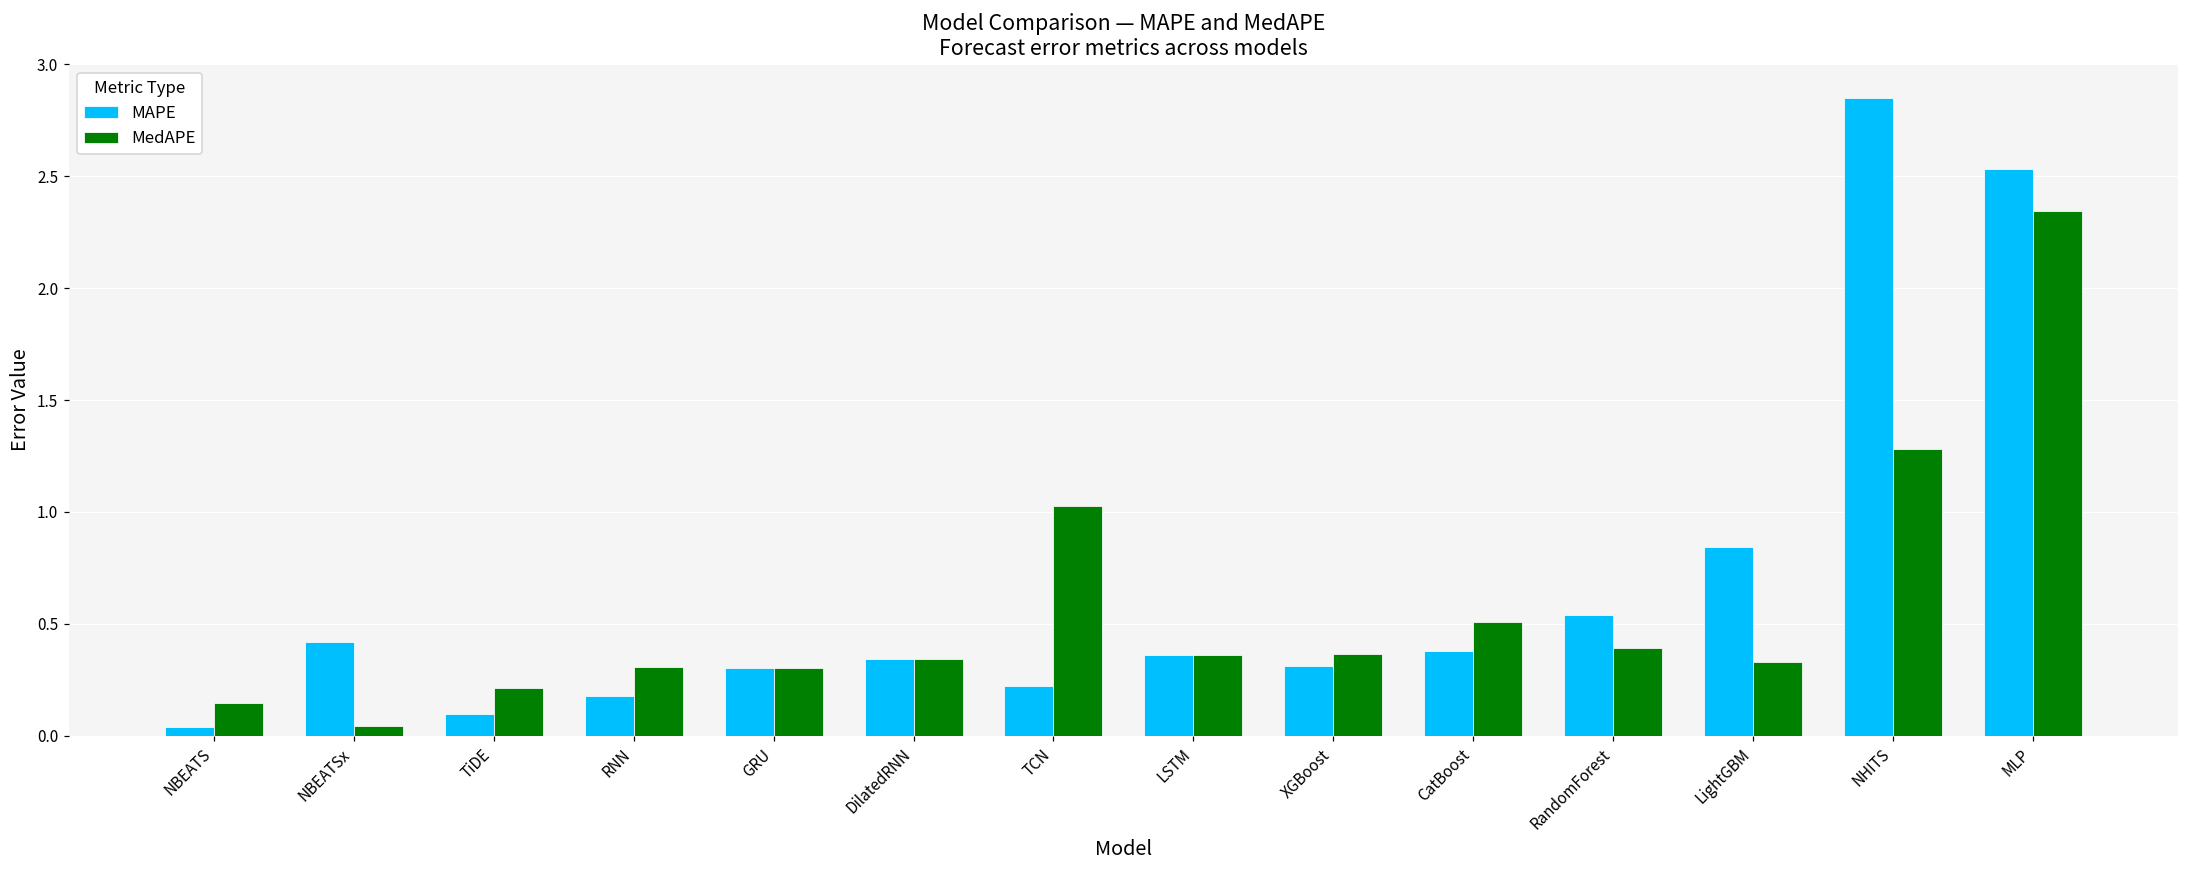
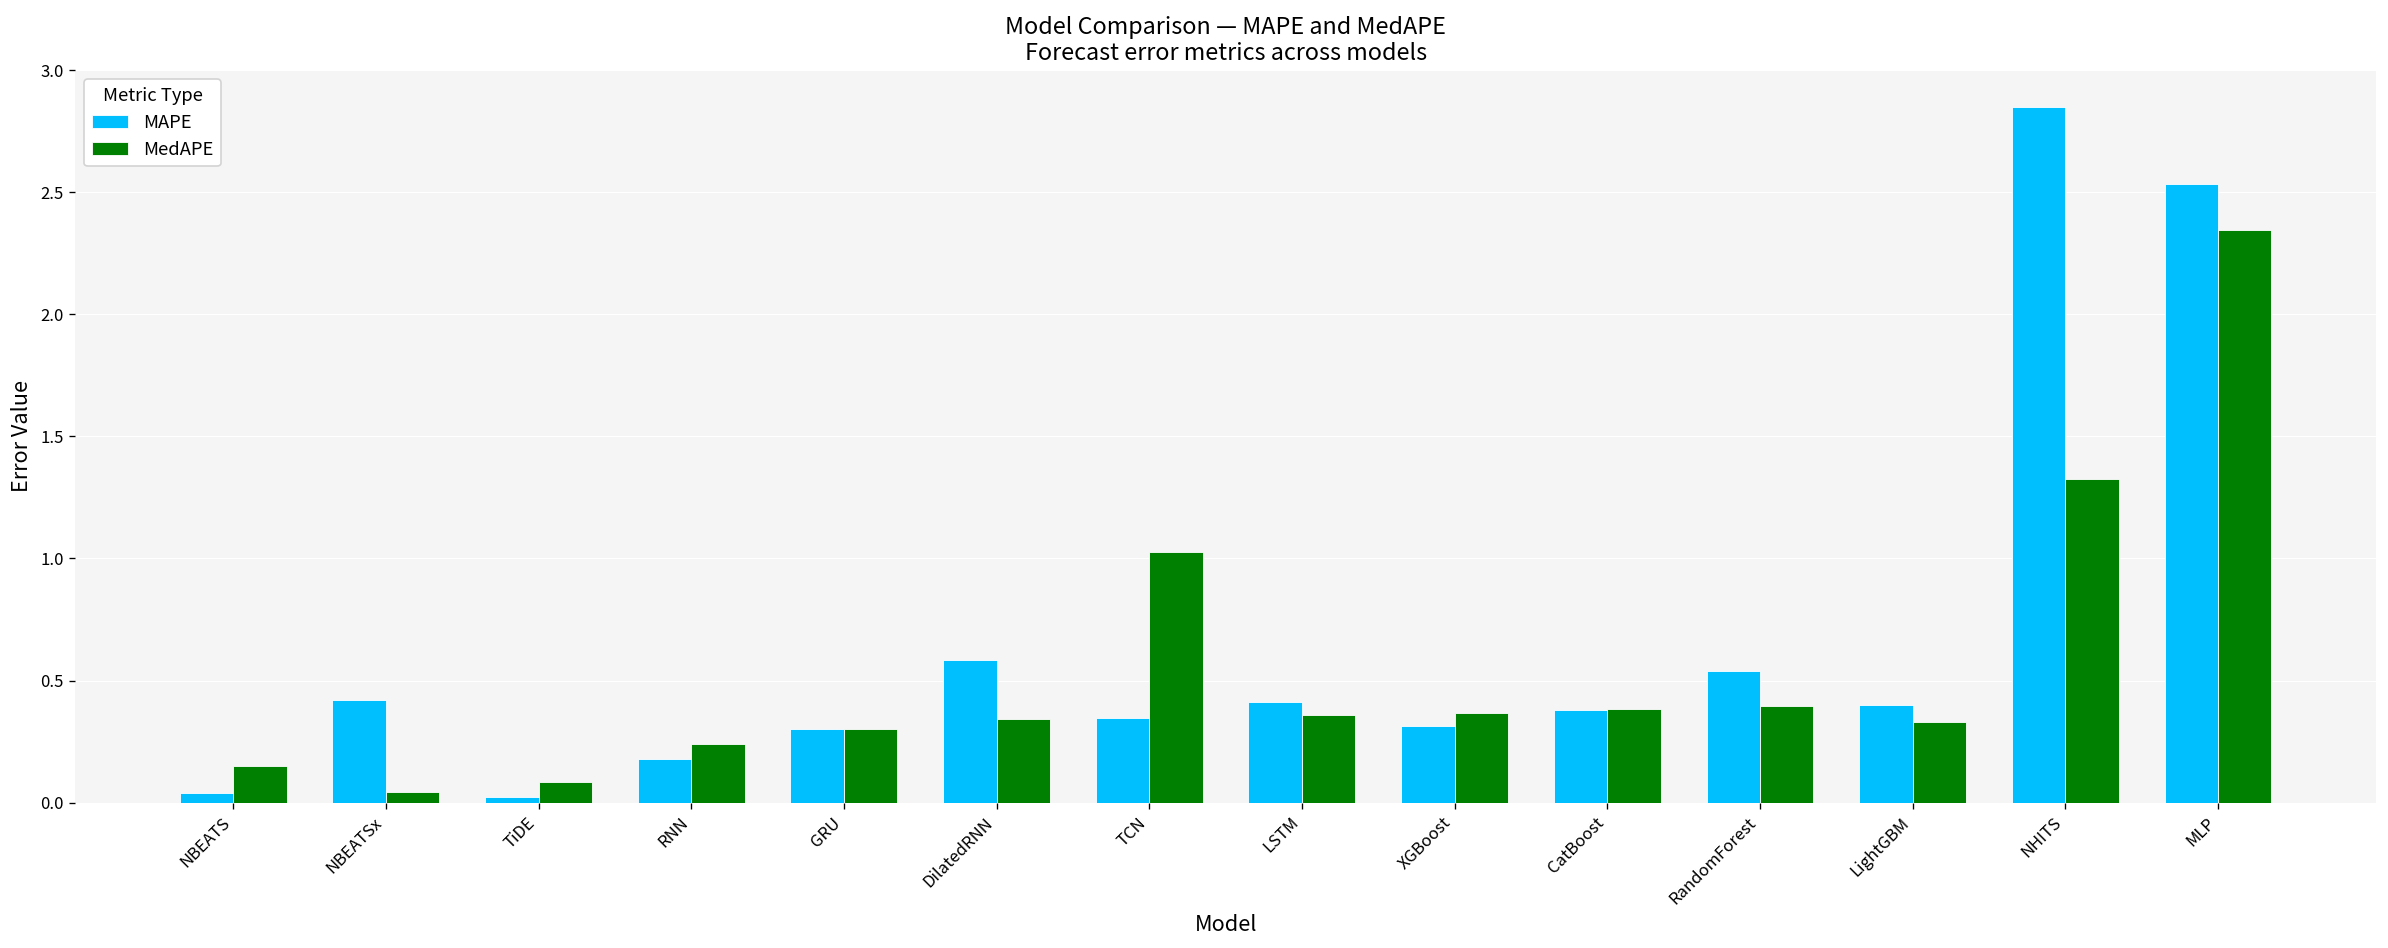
MAPE, TiDE: 0.10 -> 0.02
MedAPE, TiDE: 0.21 -> 0.09
MedAPE, RNN: 0.31 -> 0.24
MAPE, DilatedRNN: 0.34 -> 0.58
MAPE, TCN: 0.22 -> 0.35
MAPE, LSTM: 0.36 -> 0.41
MedAPE, CatBoost: 0.51 -> 0.38
MAPE, LightGBM: 0.84 -> 0.40
MedAPE, NHITS: 1.28 -> 1.32
